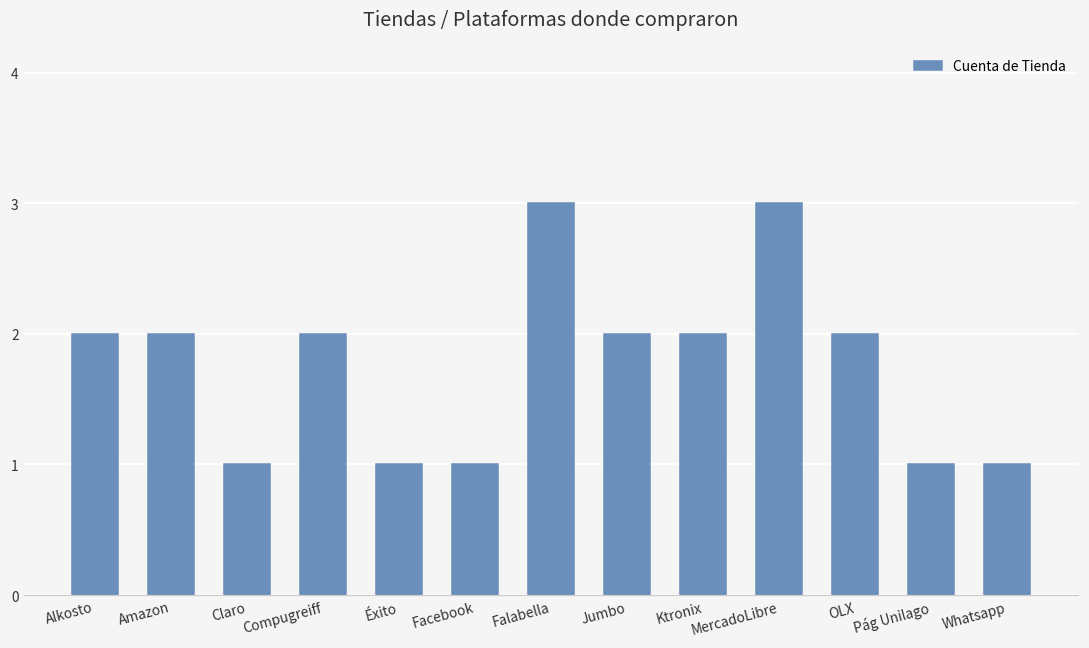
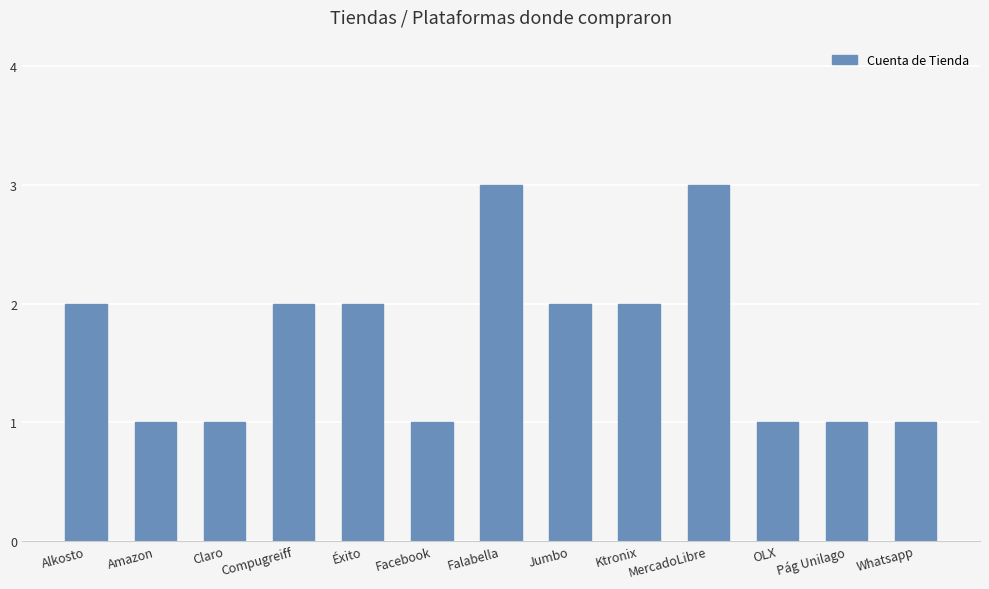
Amazon: 2 -> 1
Éxito: 1 -> 2
OLX: 2 -> 1
